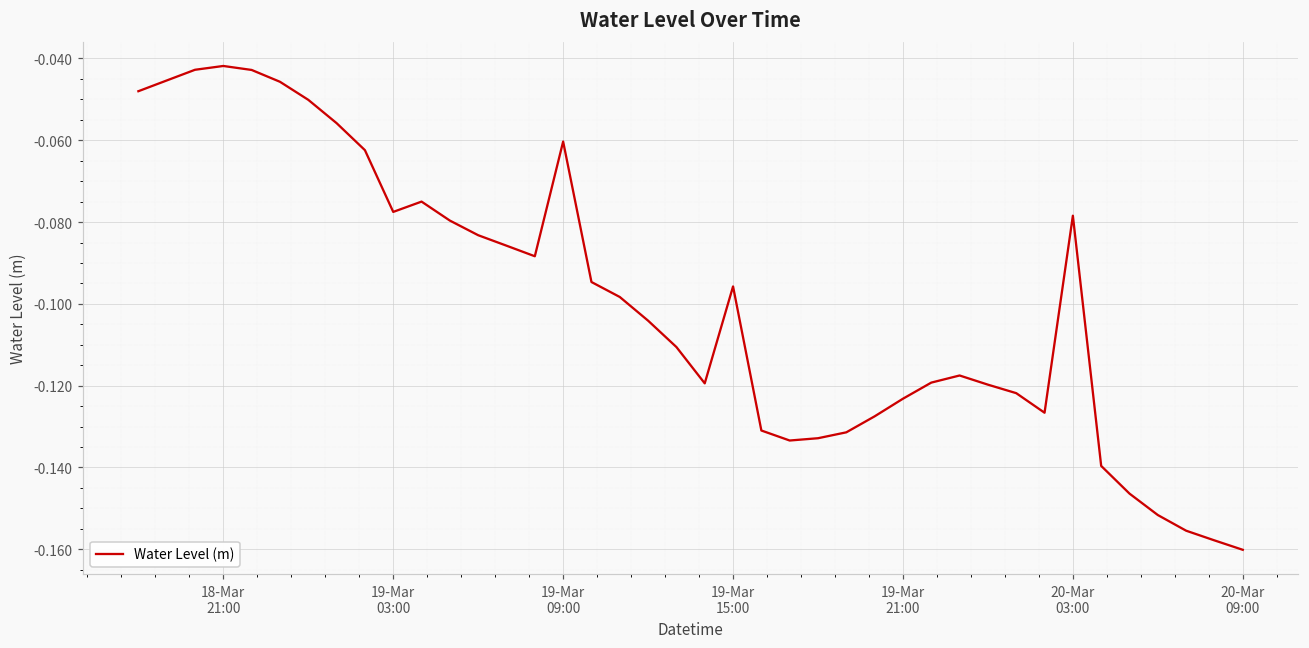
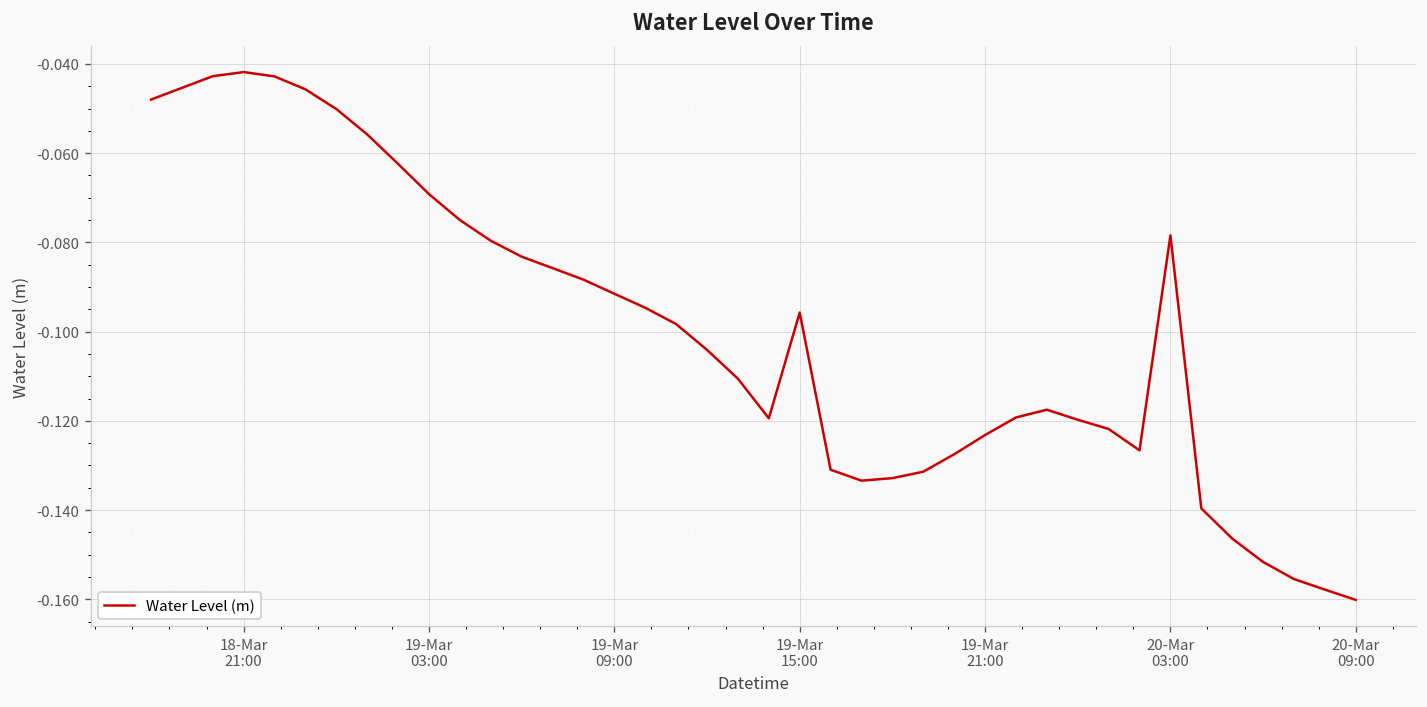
19-Mar 03:00: -0.078 -> -0.069
19-Mar 09:00: -0.060 -> -0.092
